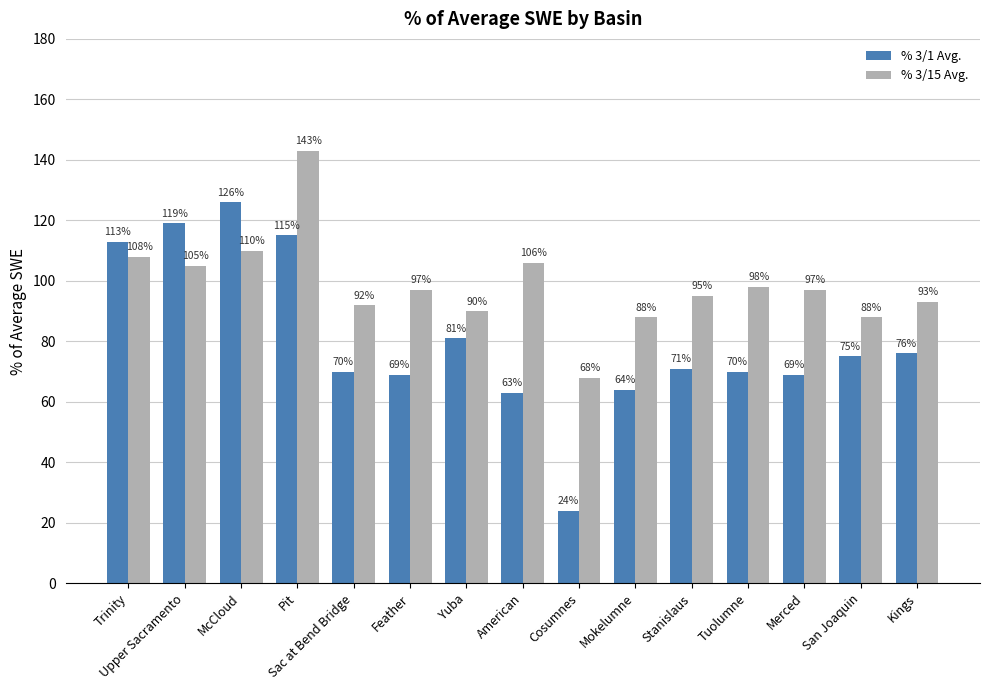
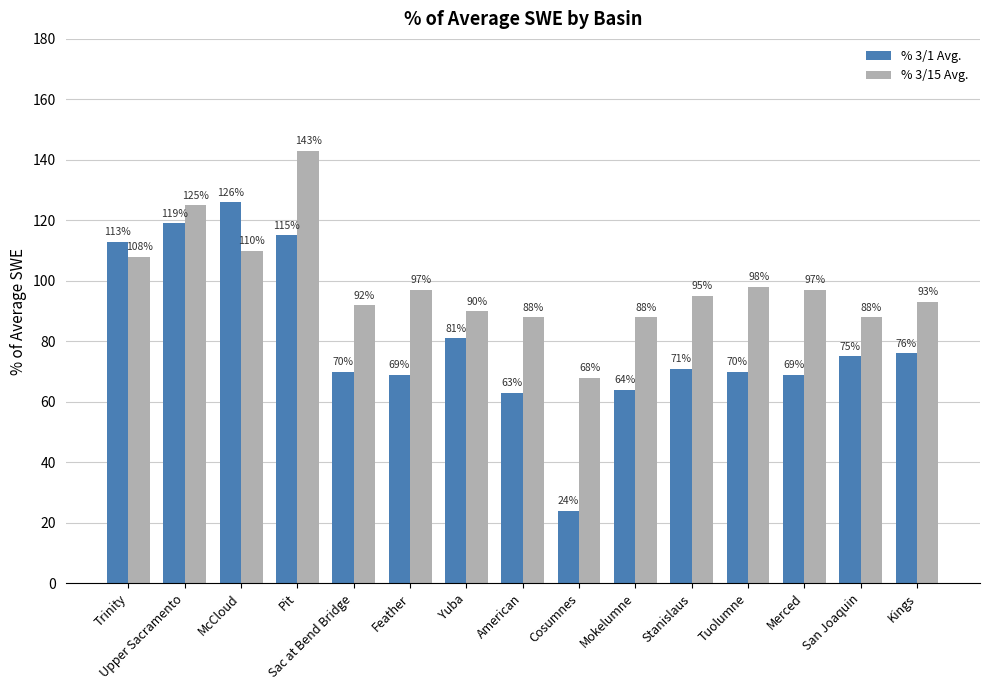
% 3/15 Avg., Upper Sacramento: 105% -> 125%
% 3/15 Avg., American: 106% -> 88%
